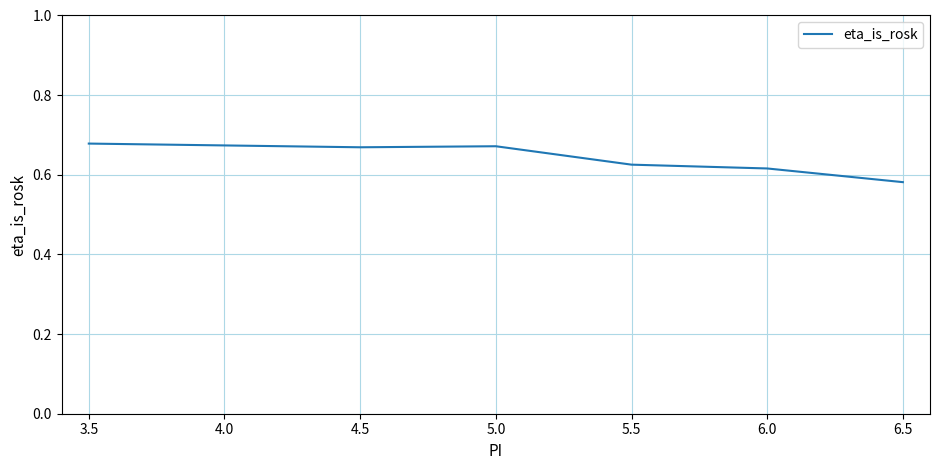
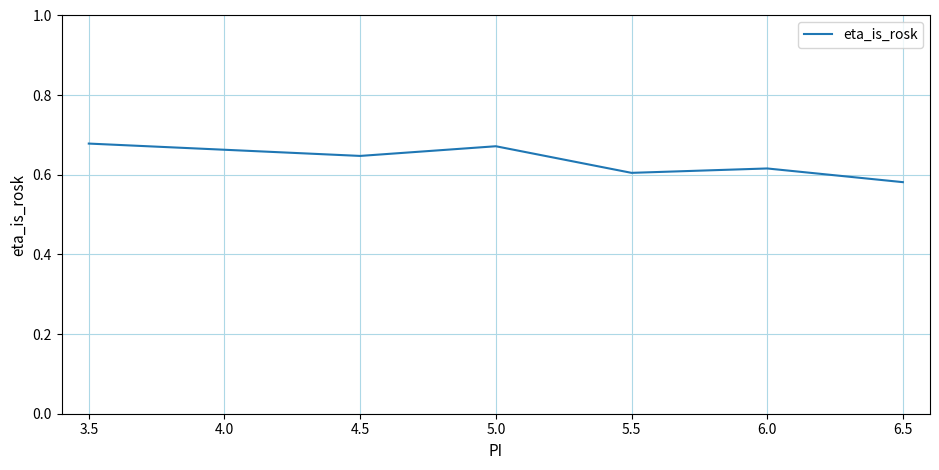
4.5: 0.67 -> 0.65
5.5: 0.63 -> 0.60
